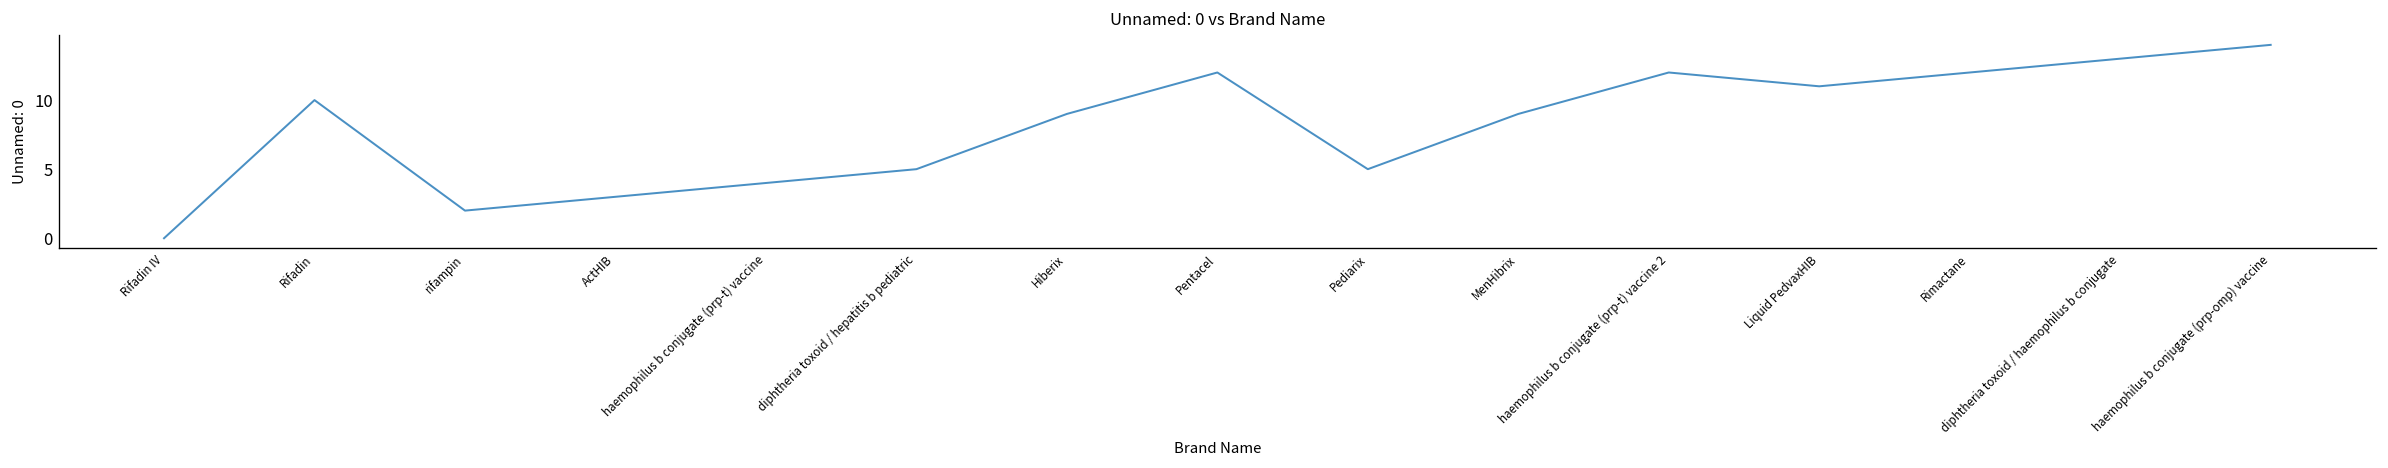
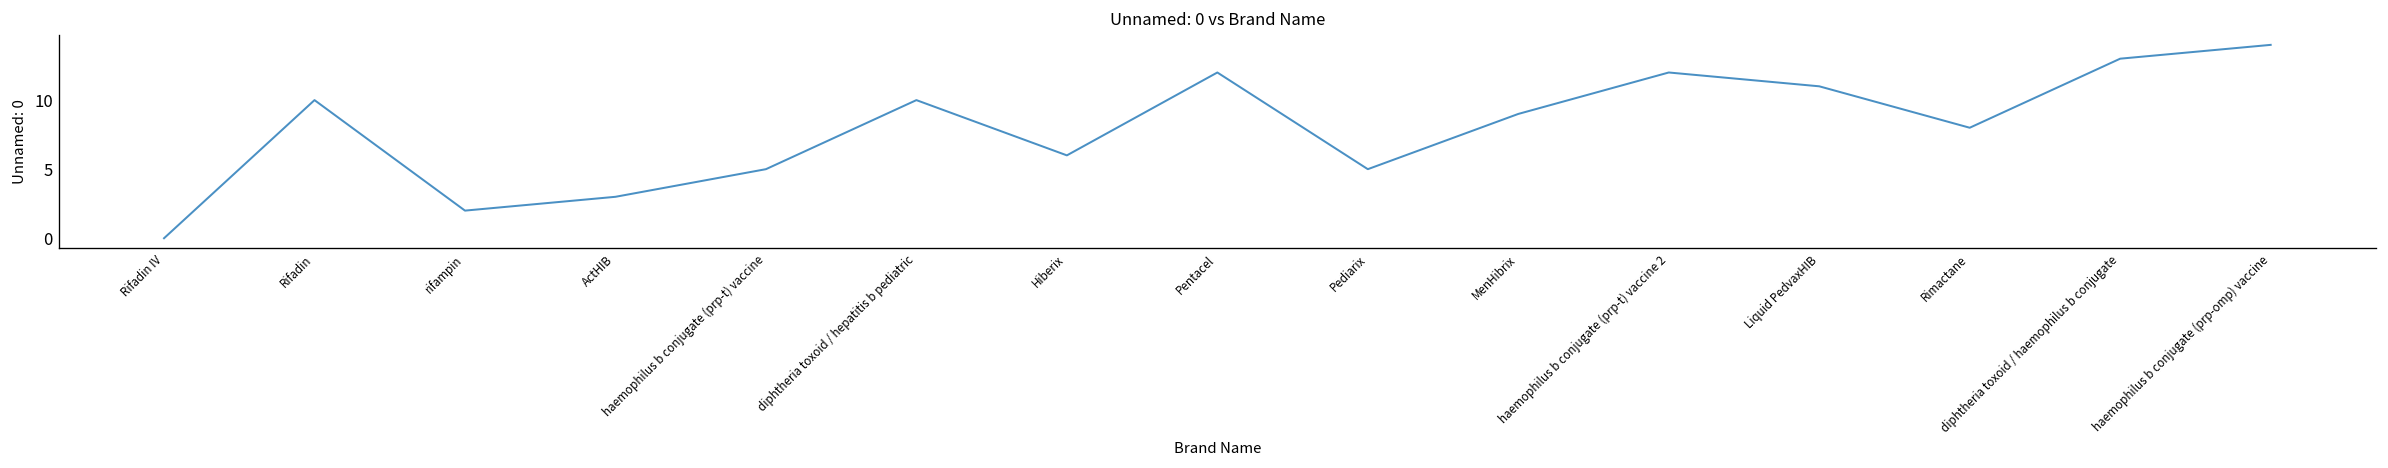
haemophilus b conjugate (prp-t) vaccine: 4 -> 5
diphtheria toxoid / hepatitis b pediatric: 5 -> 10
Hiberix: 9 -> 6
Rimactane: 12 -> 8
